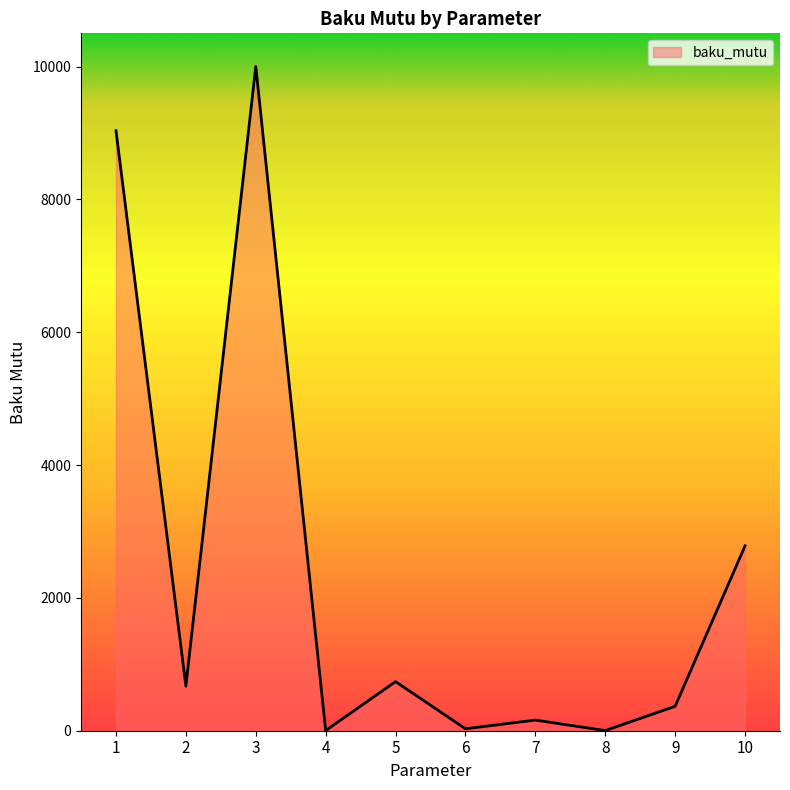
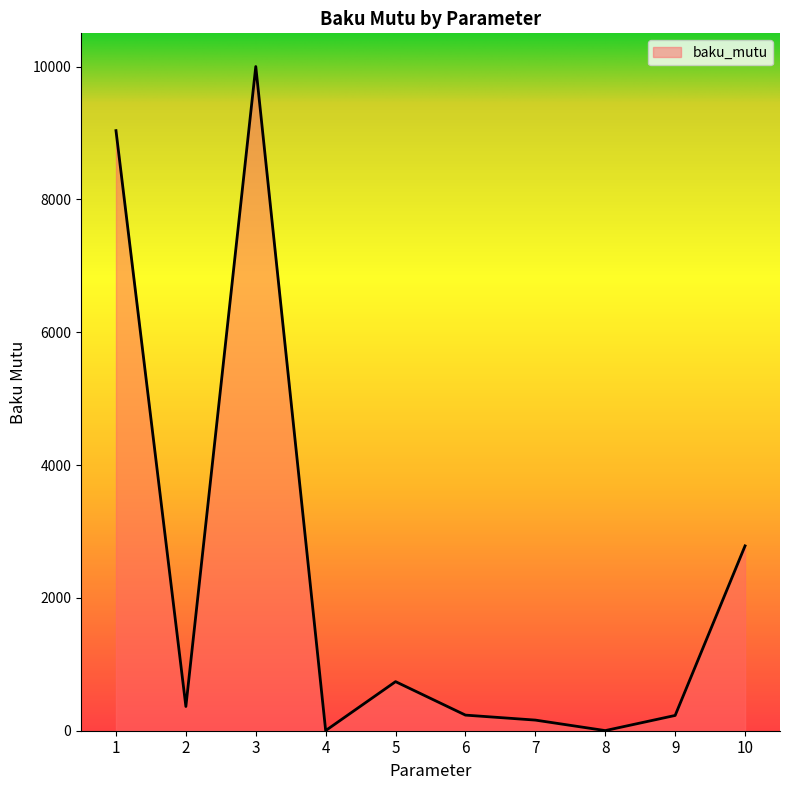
2: 700 -> 400
6: 0 -> 200
9: 400 -> 200
